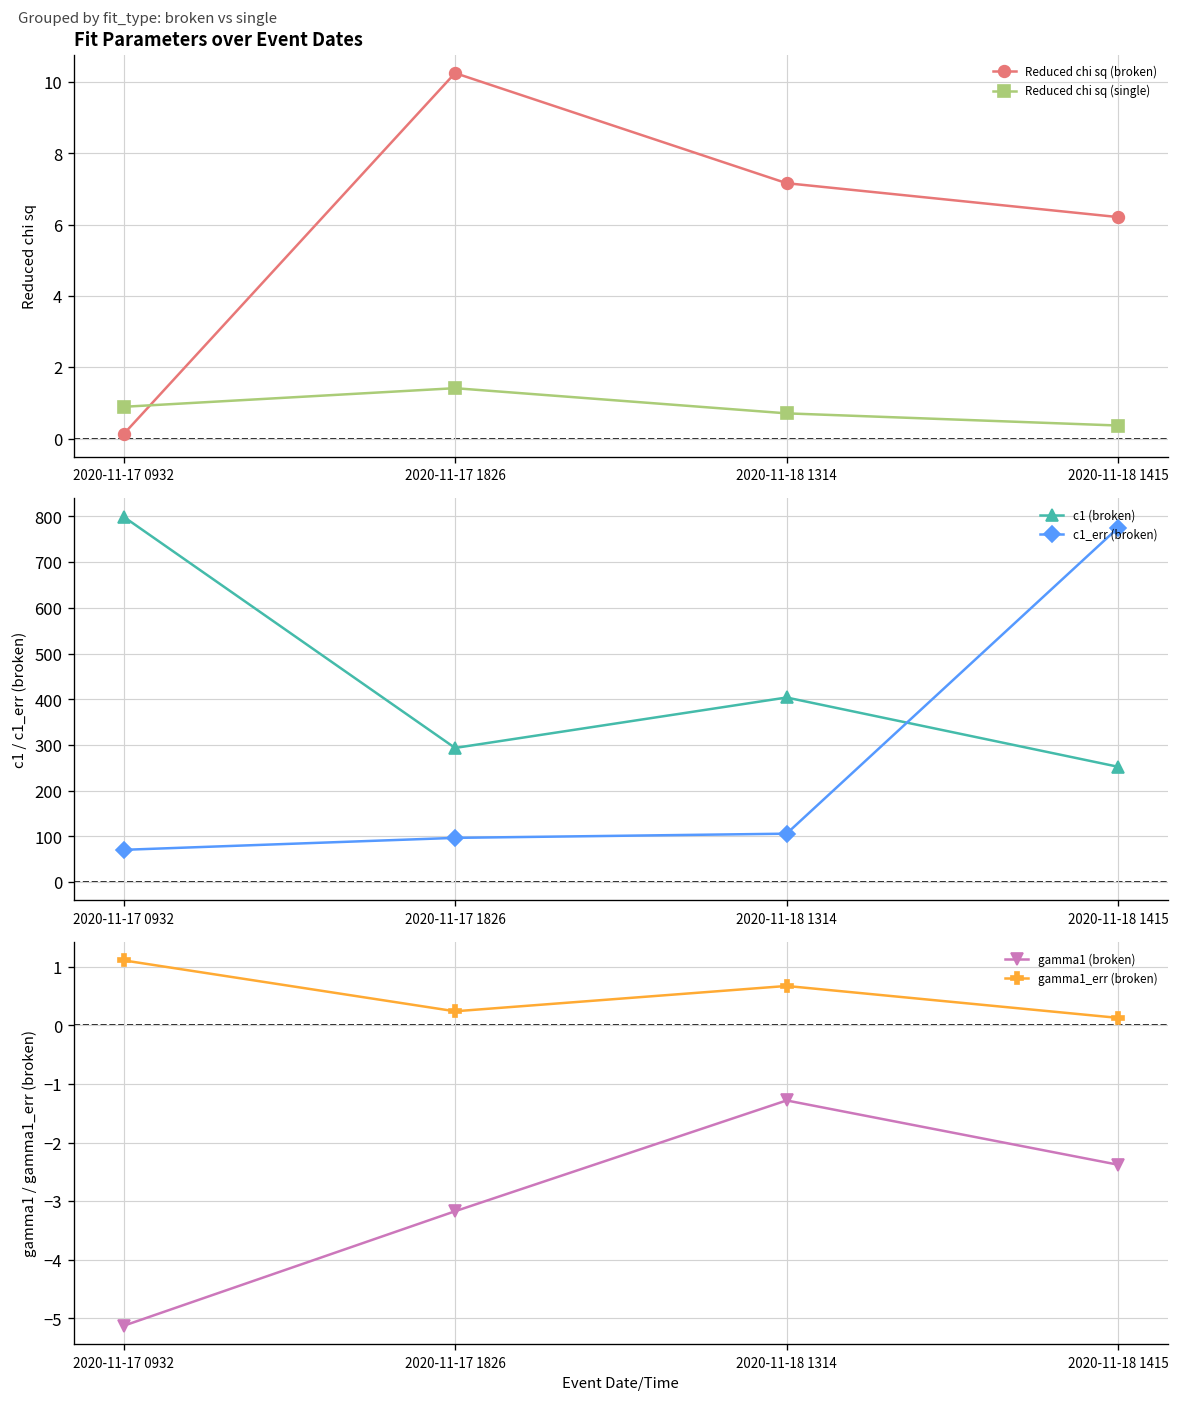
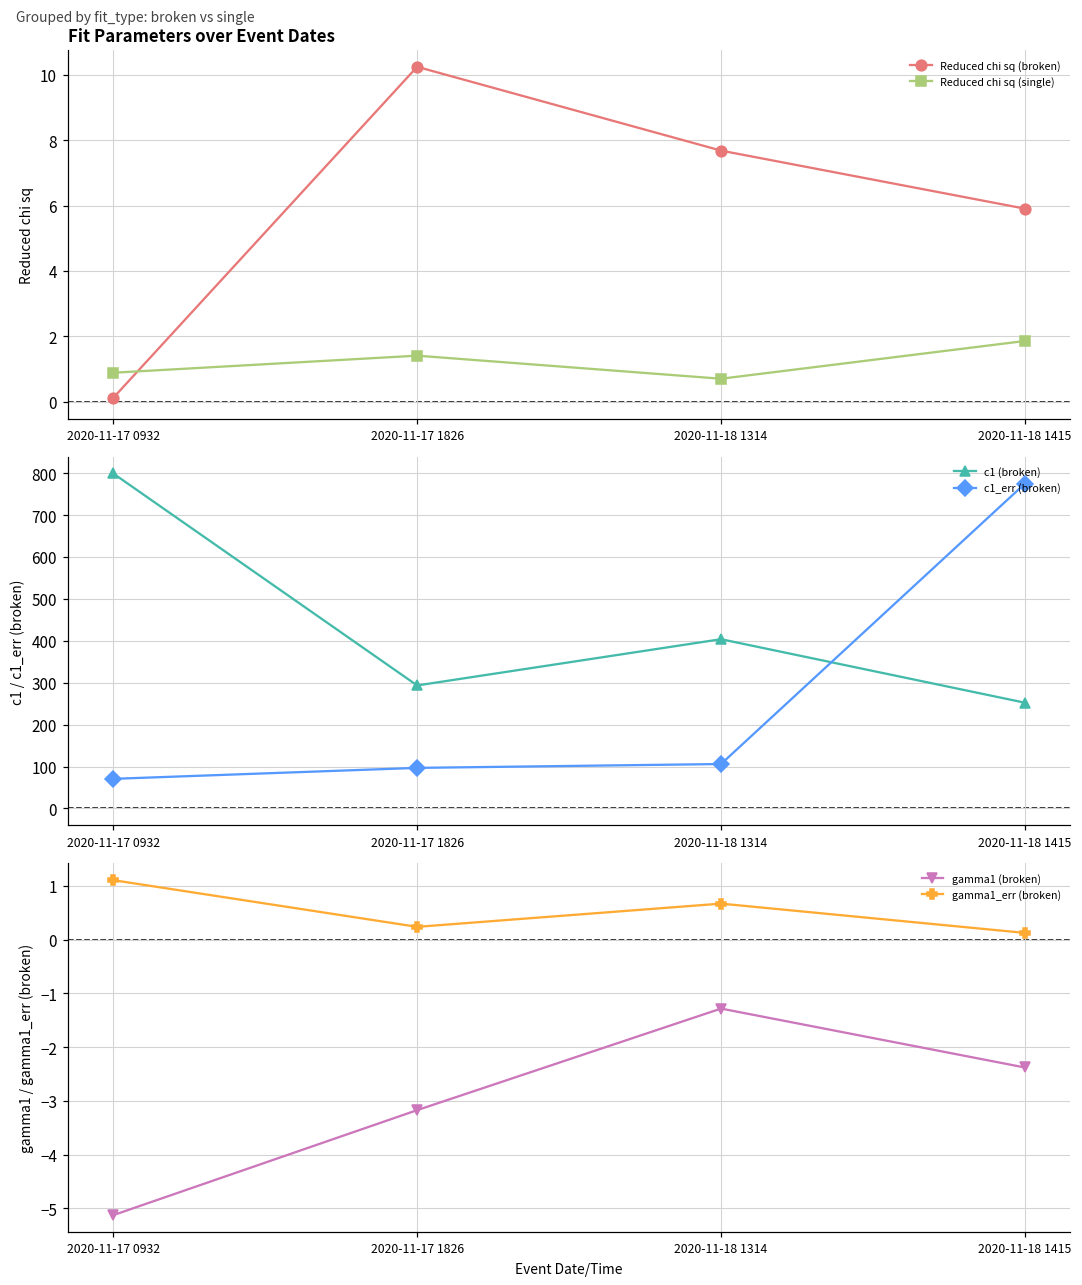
Fit Parameters over Event Dates, Reduced chi sq (broken), 2020-11-18 1314: 7.2 -> 7.7
Fit Parameters over Event Dates, Reduced chi sq (broken), 2020-11-18 1415: 6.2 -> 5.9
Fit Parameters over Event Dates, Reduced chi sq (single), 2020-11-18 1415: 0.4 -> 1.9
